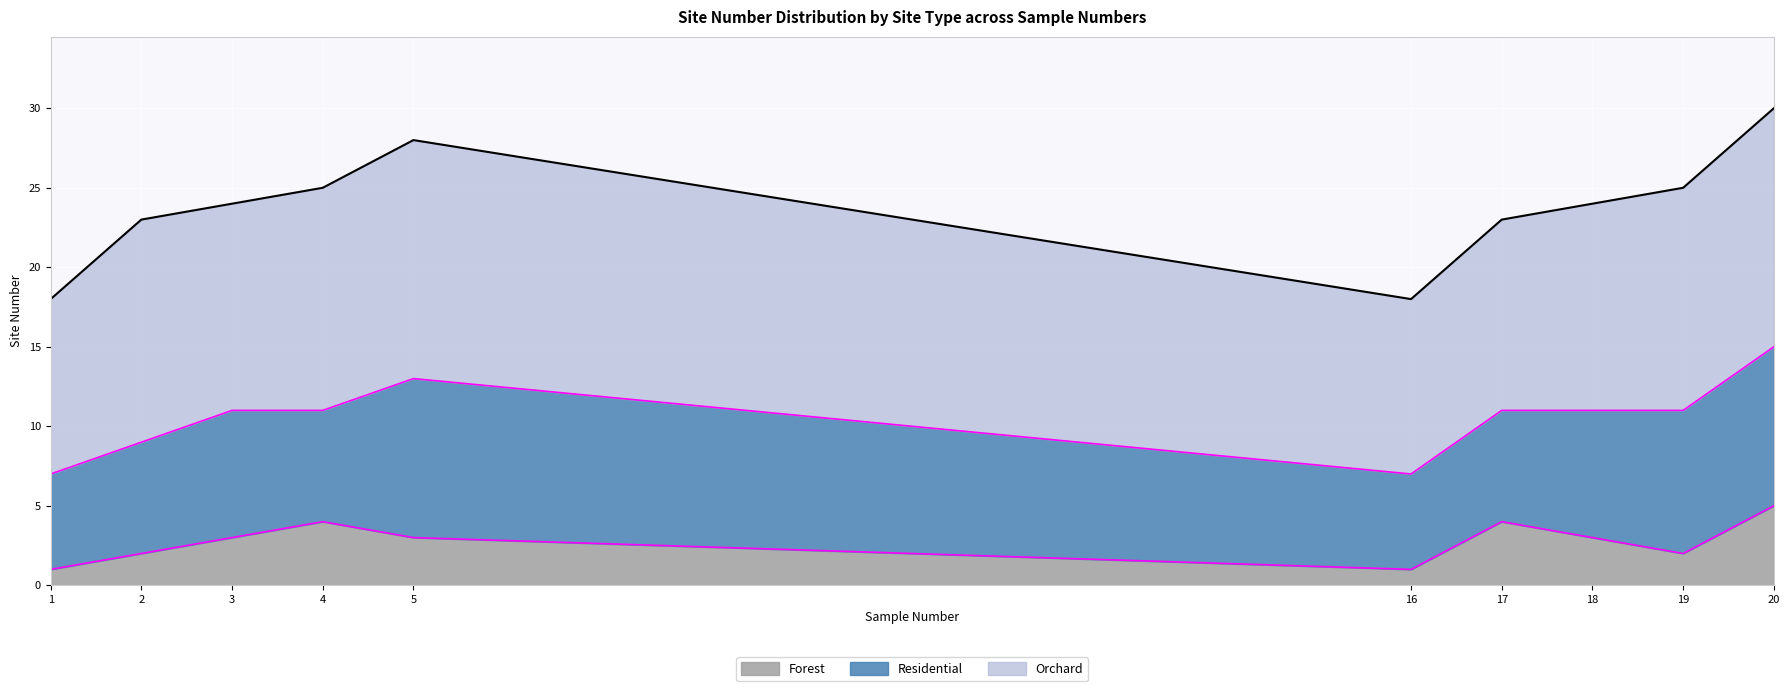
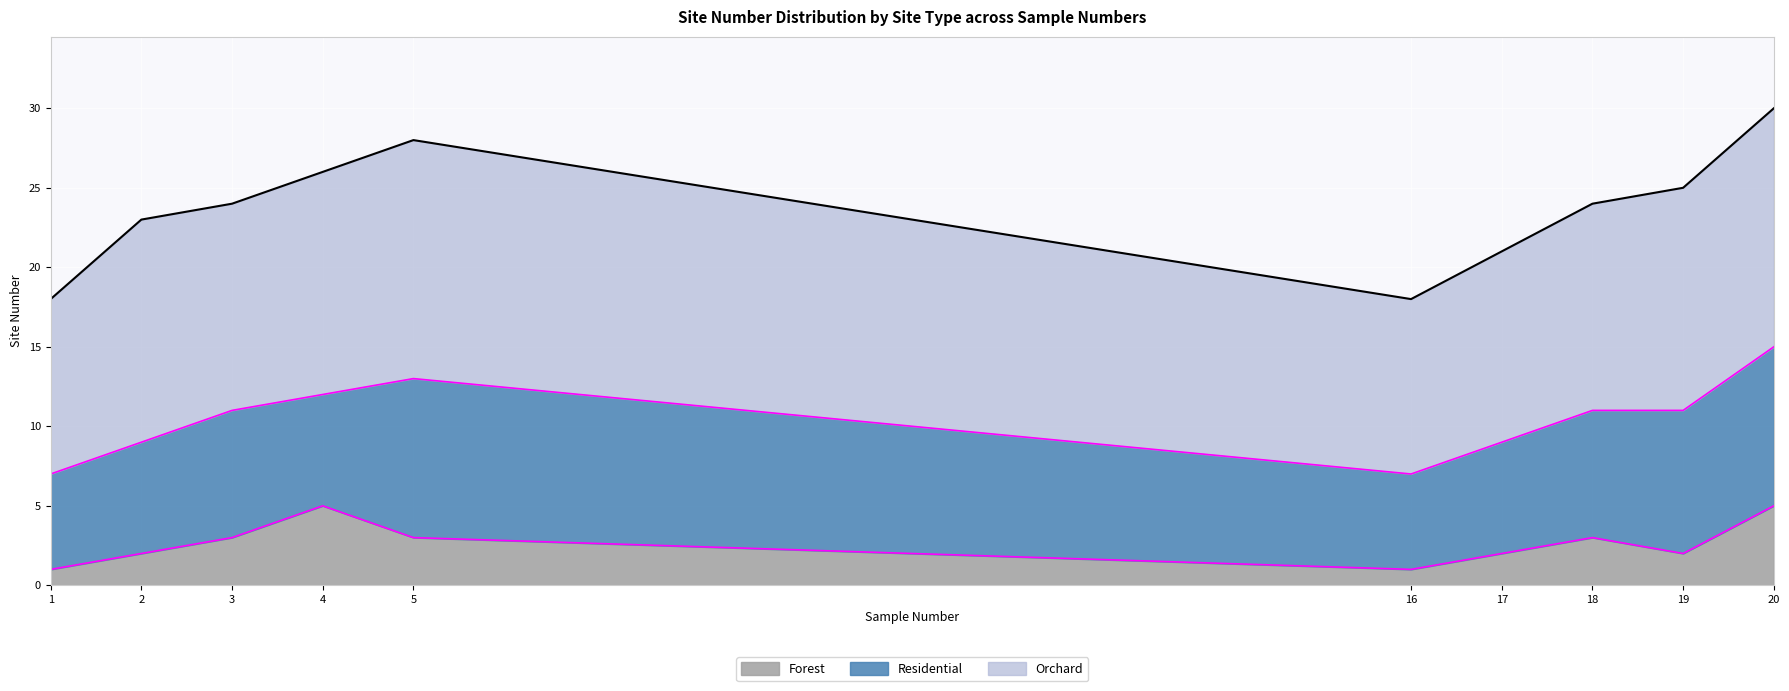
Forest, 4: 4 -> 5
Forest, 17: 4 -> 2
